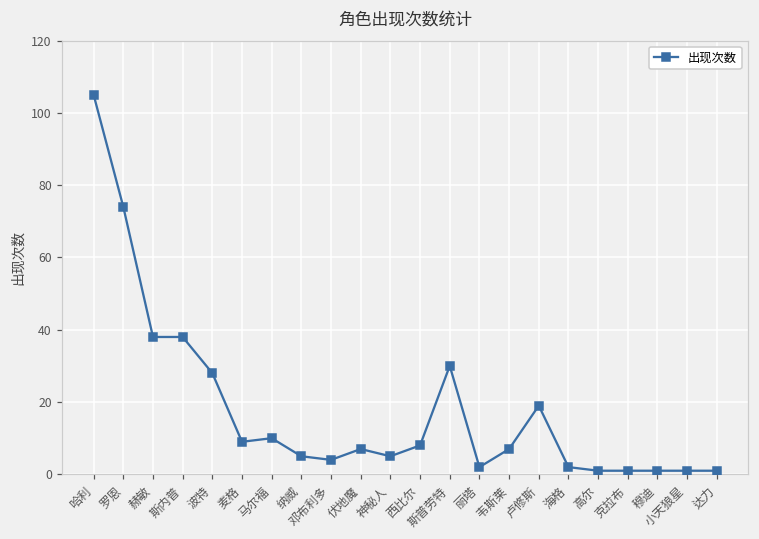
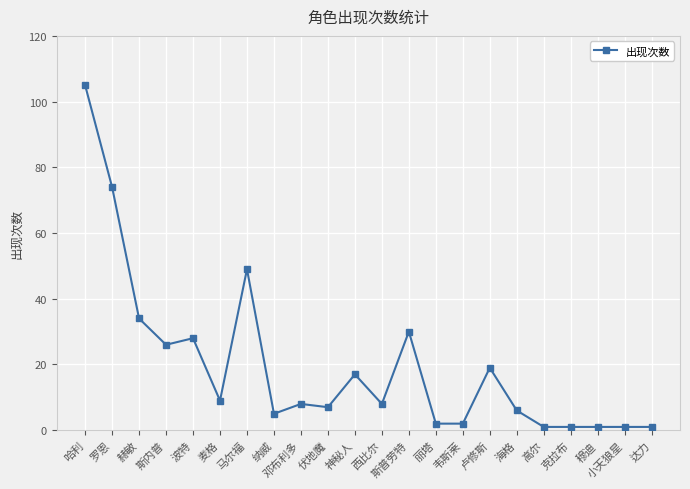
赫敏: 38 -> 34
斯内普: 38 -> 26
马尔福: 10 -> 49
邓布利多: 4 -> 8
神秘人: 5 -> 17
韦斯莱: 7 -> 2
海格: 2 -> 6
